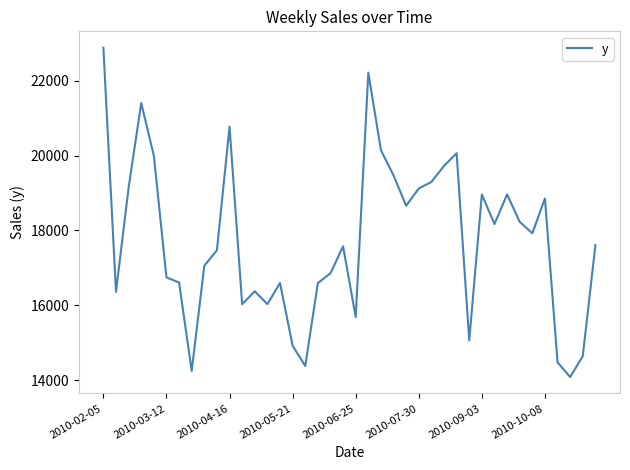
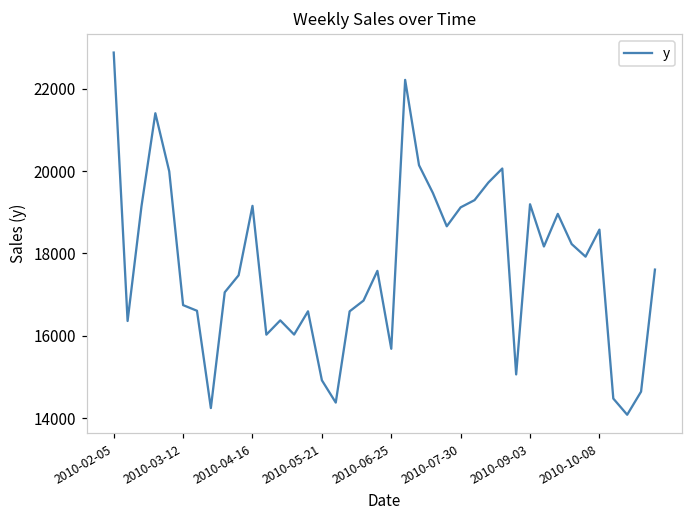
2010-04-16: 20800 -> 19200
2010-09-03: 19000 -> 19200
2010-10-08: 18900 -> 18600
